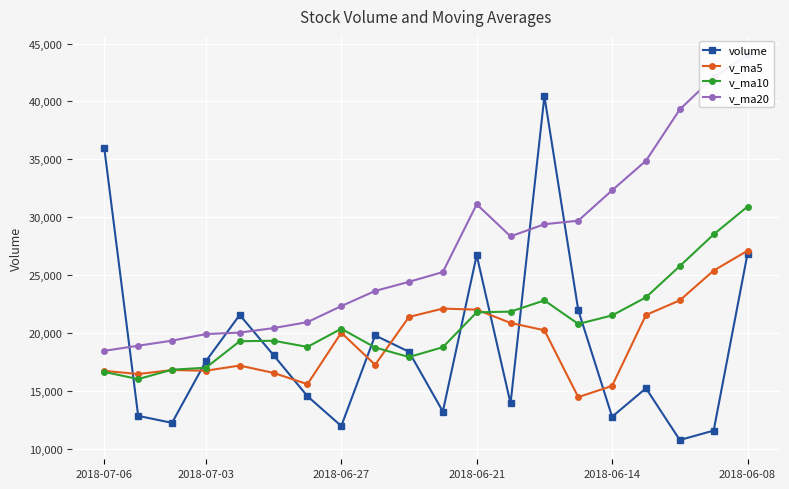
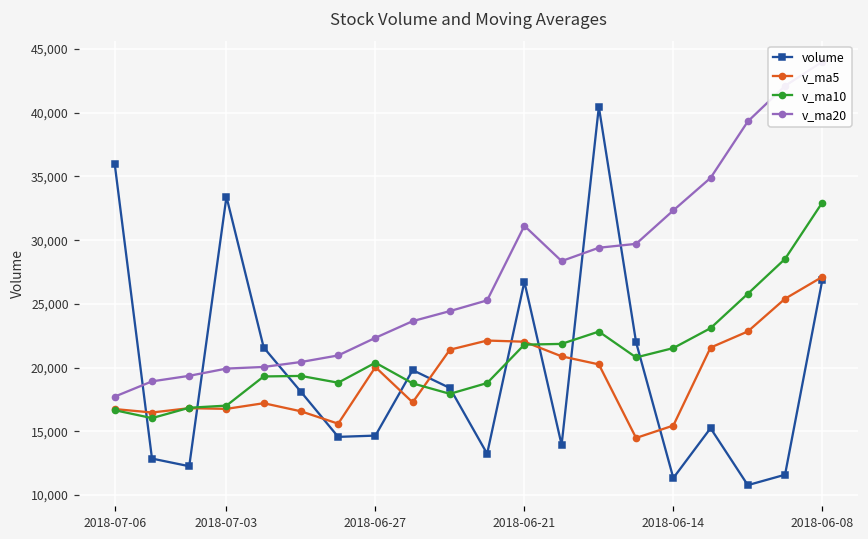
v_ma20, 2018-07-06: 18,500 -> 17,700
volume, 2018-07-03: 17,600 -> 33,400
volume, 2018-06-27: 12,000 -> 14,700
volume, 2018-06-14: 12,800 -> 11,300
v_ma10, 2018-06-08: 30,900 -> 32,900
